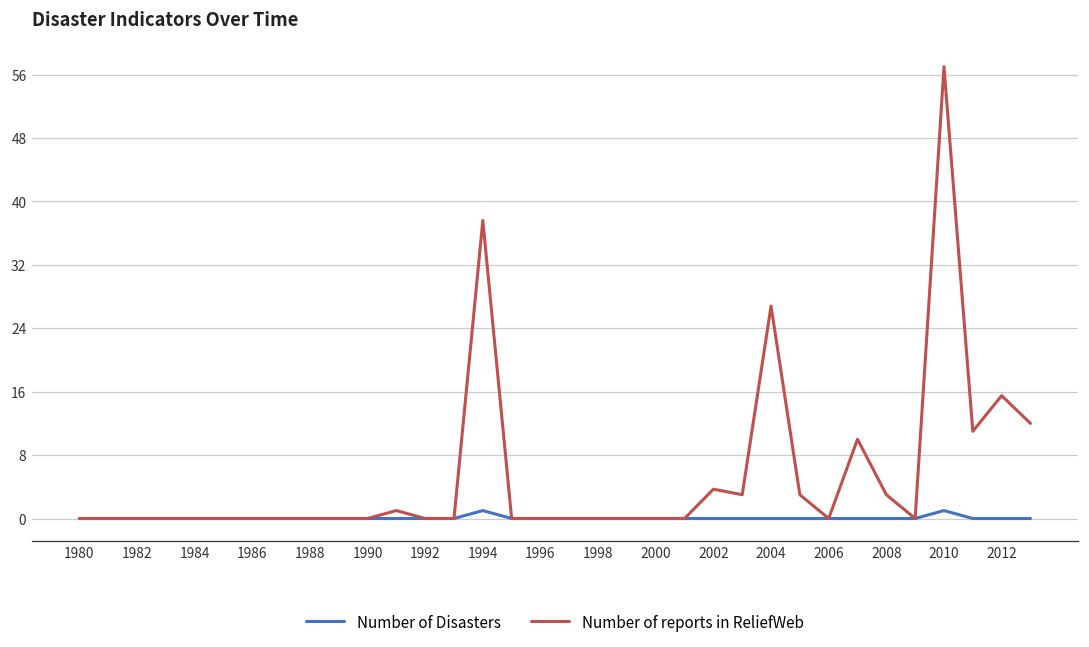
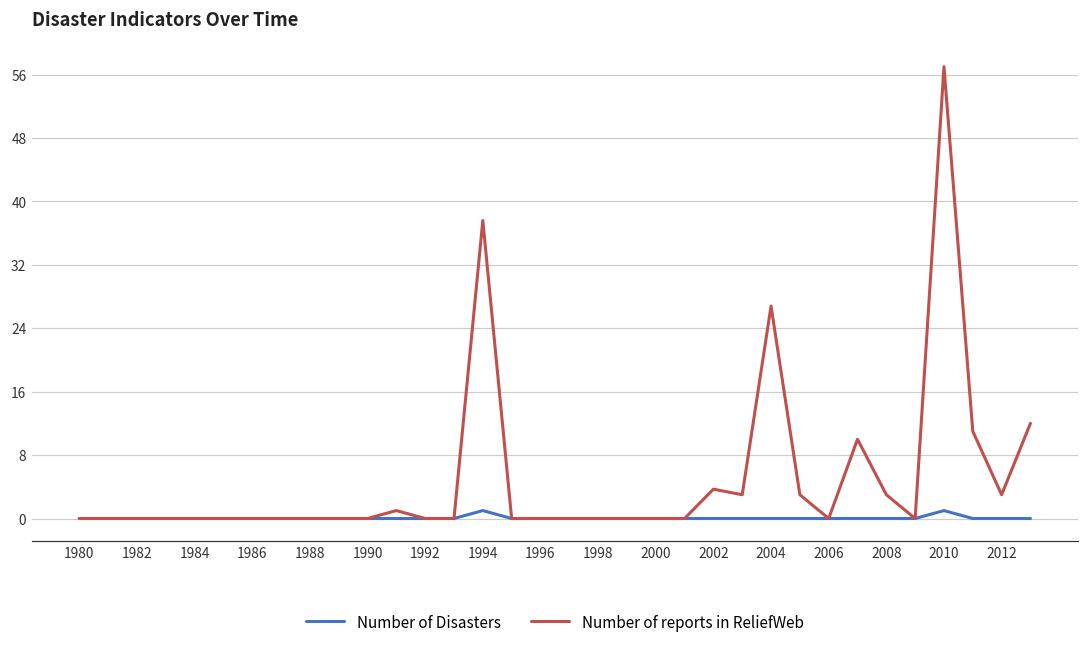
Number of reports in ReliefWeb, 2012: 16 -> 3
